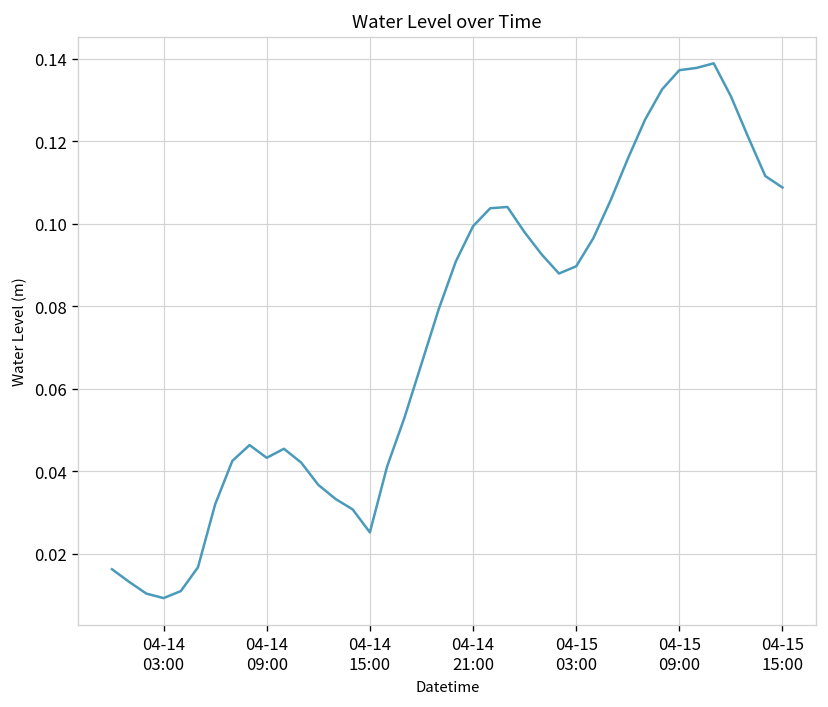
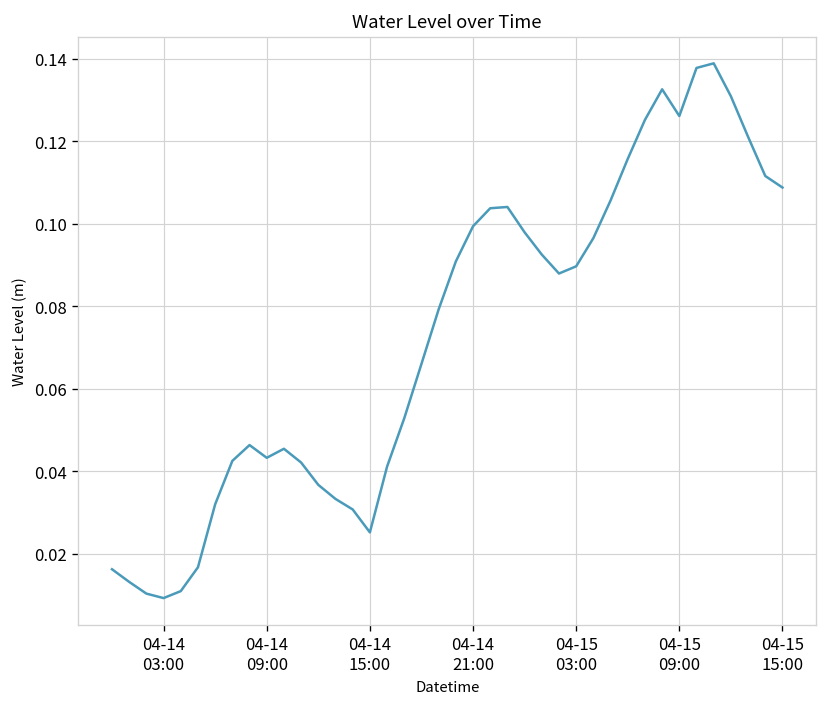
04-15 09:00: 0.137 -> 0.126
